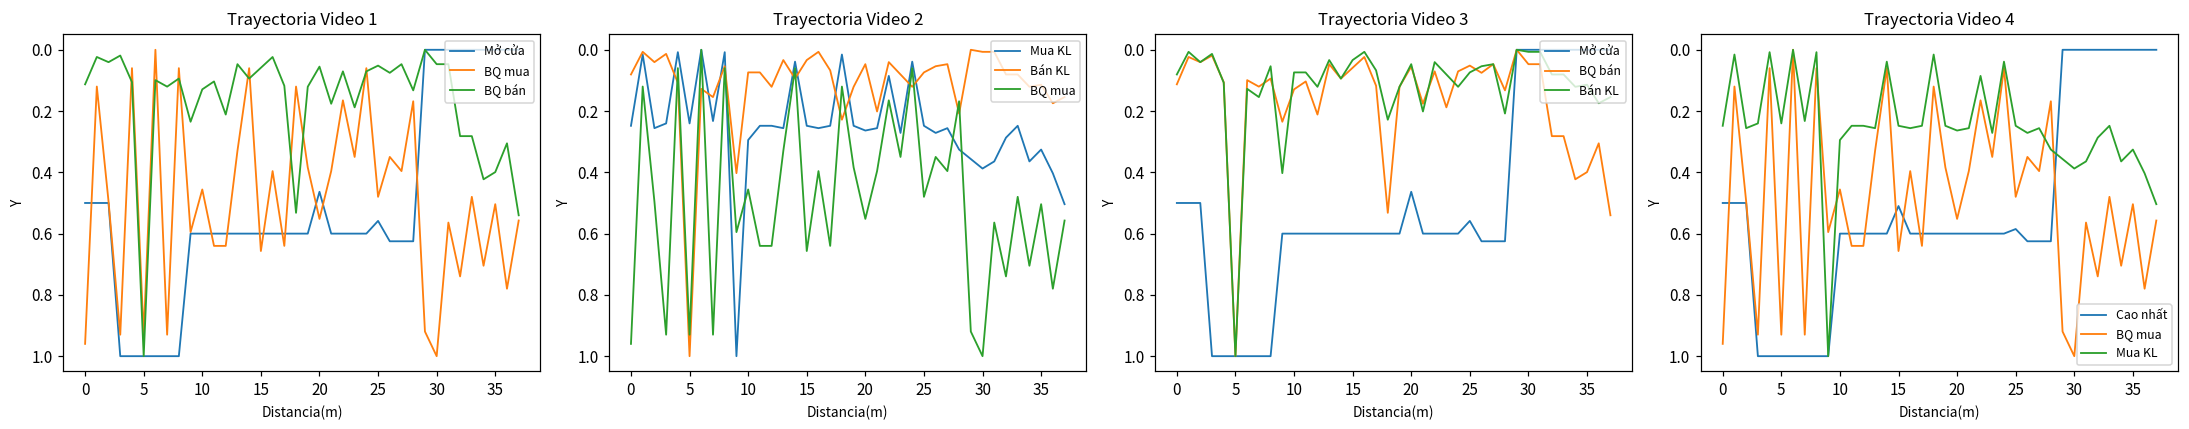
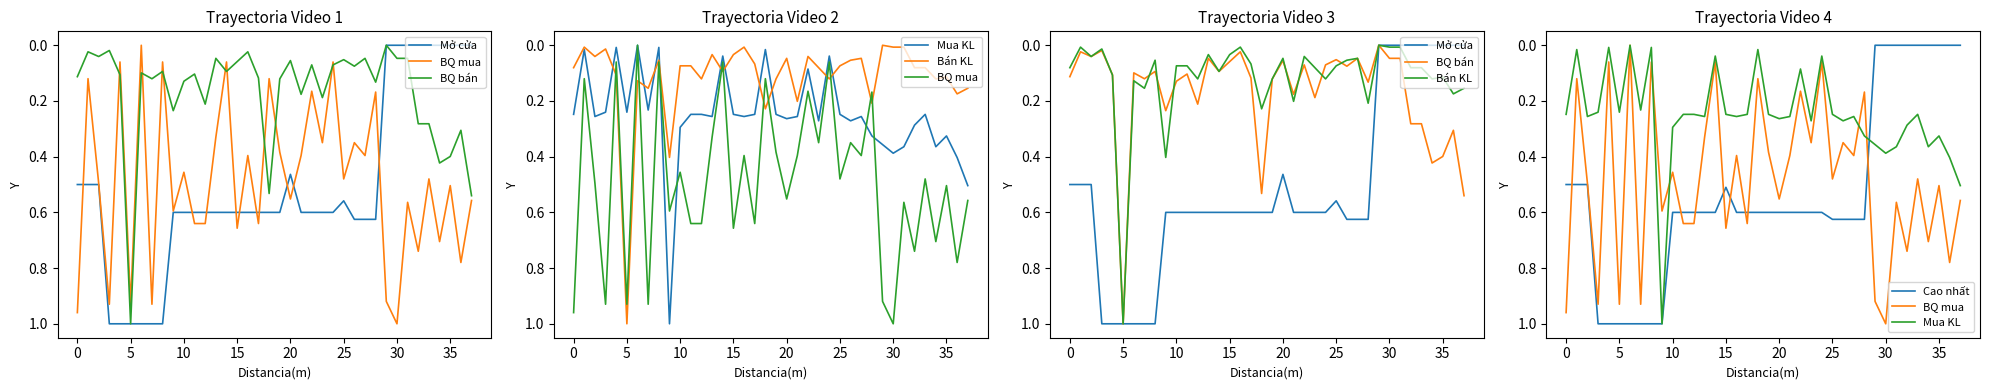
Trayectoria Video 4, Cao nhất, 25: 0.59 -> 0.63
